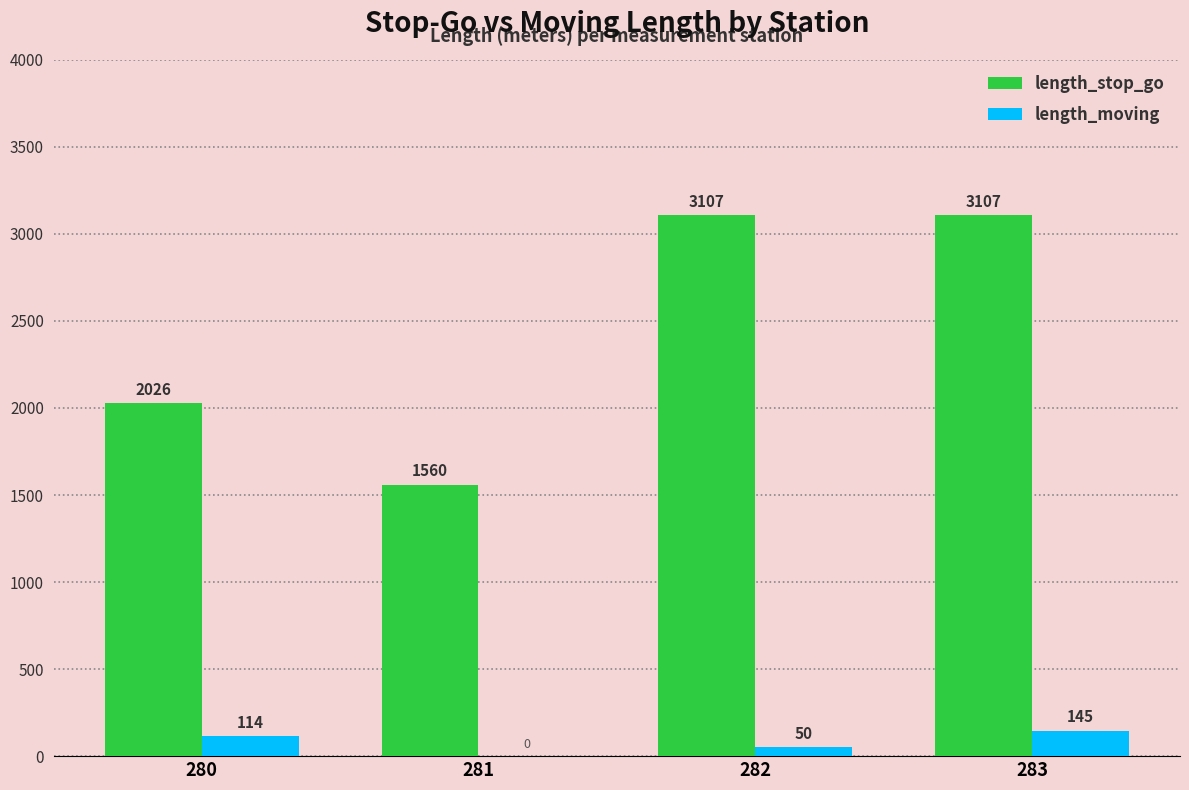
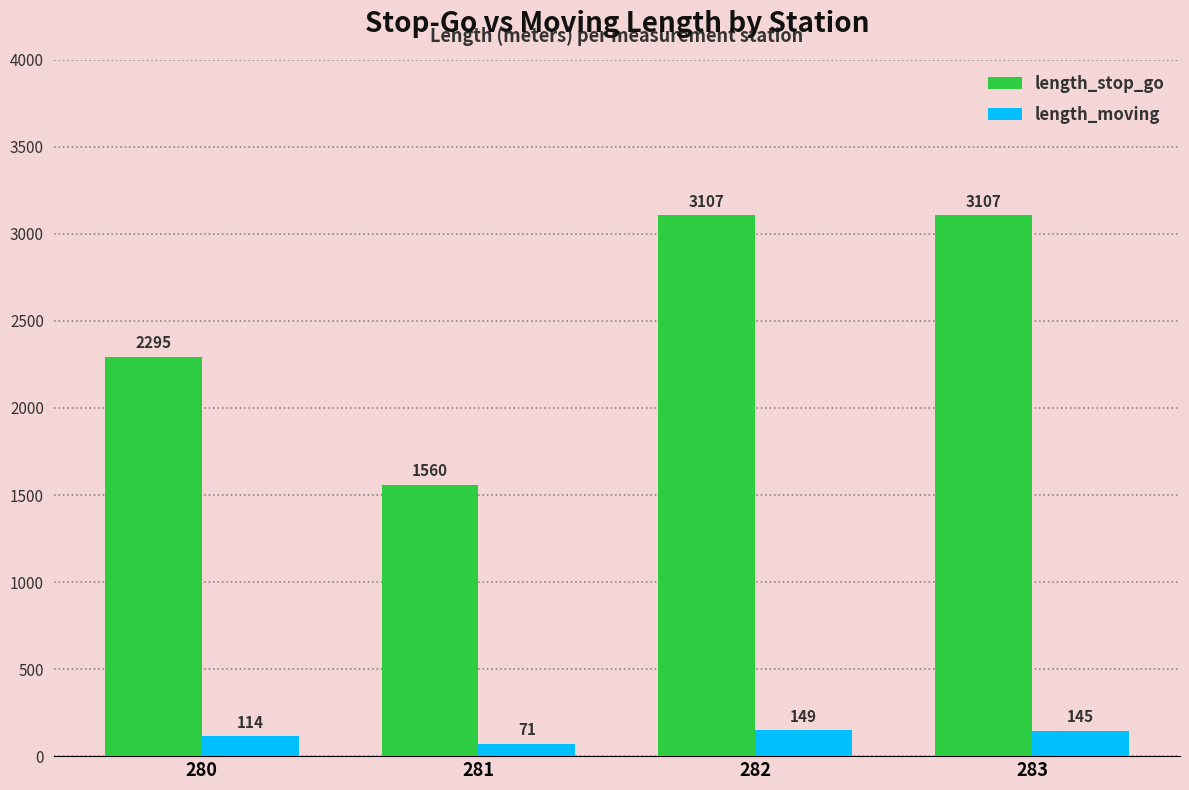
length_stop_go, 280: 2026 -> 2295
length_moving, 281: 0 -> 71
length_moving, 282: 50 -> 149
